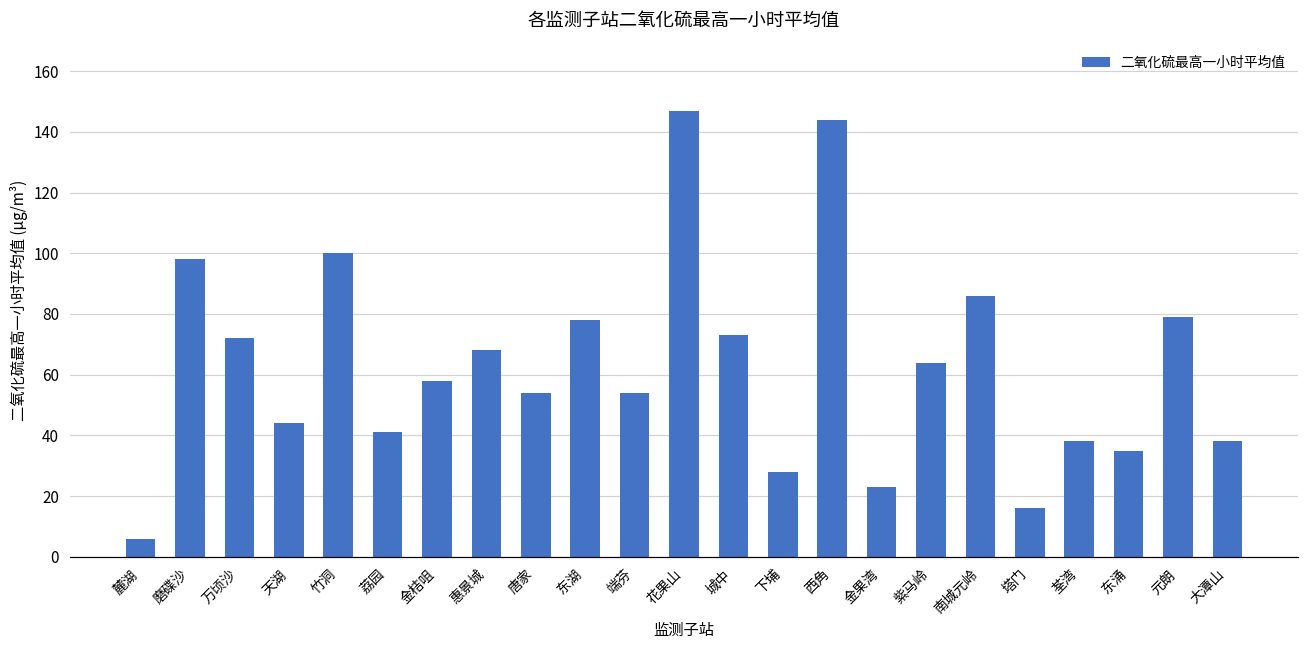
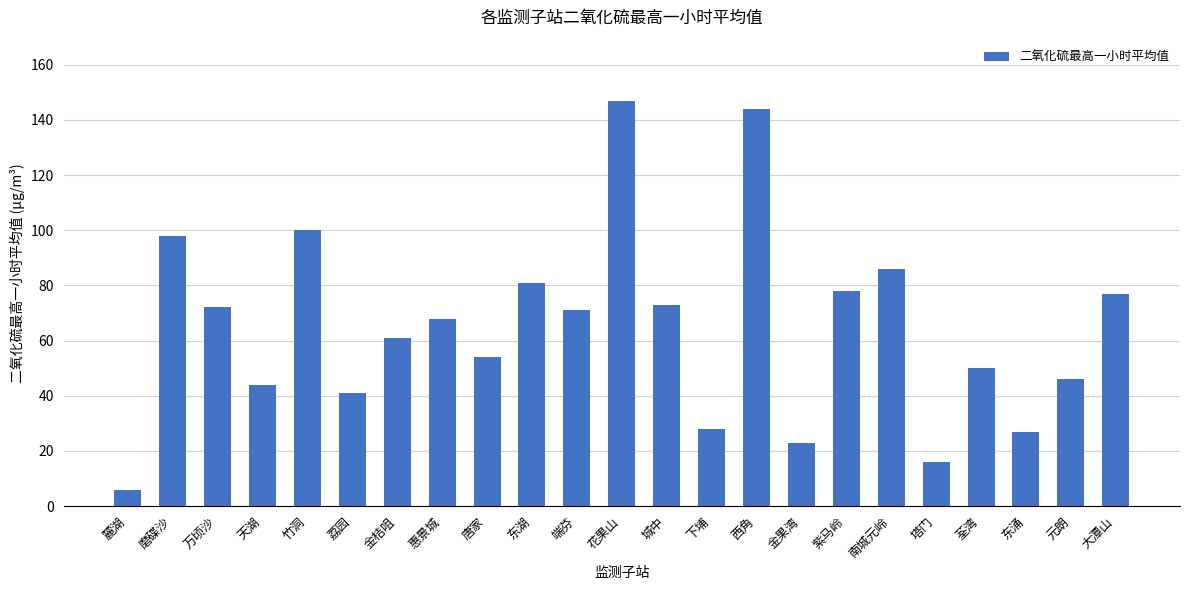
金桔咀: 58 -> 61
东湖: 78 -> 81
端芬: 54 -> 71
紫马岭: 64 -> 78
荃湾: 38 -> 50
东涌: 35 -> 27
元朗: 79 -> 46
大潭山: 38 -> 77
